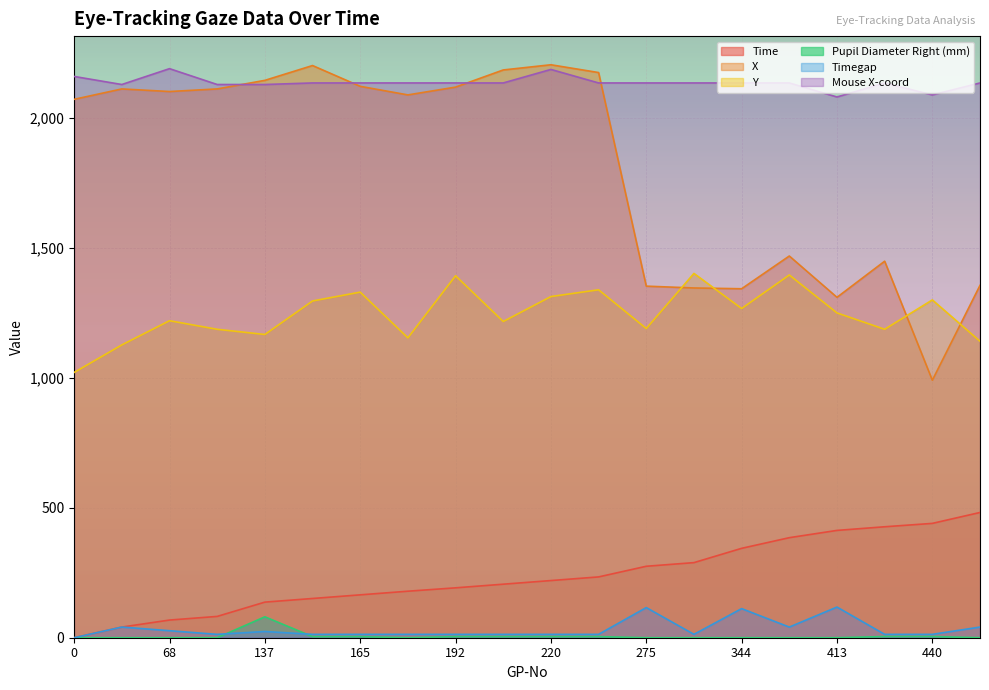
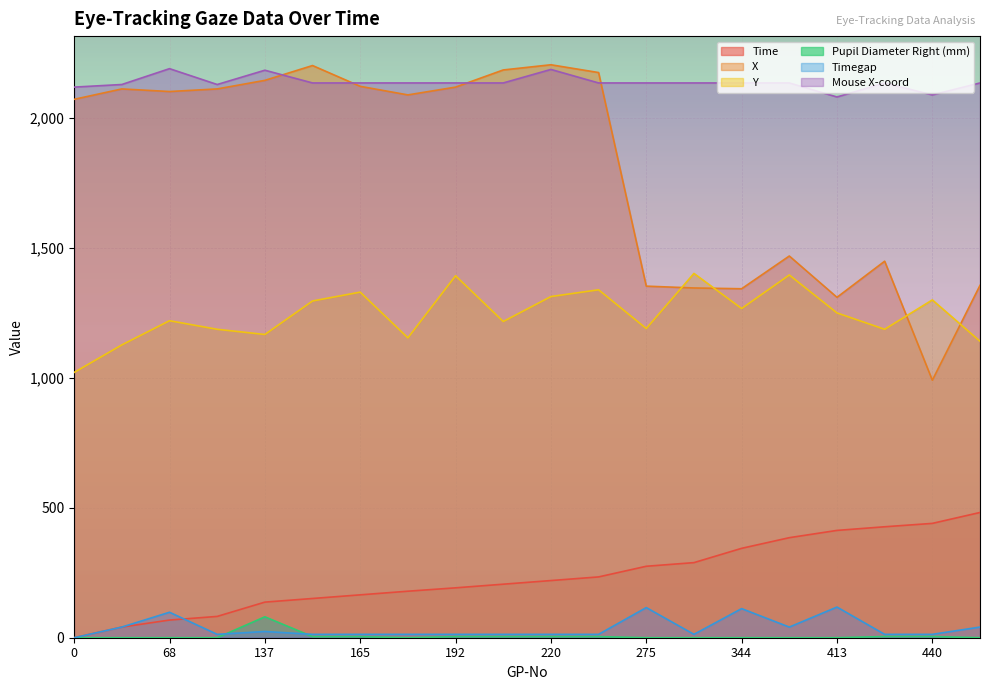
Mouse X-coord, 0: 2,160 -> 2,120
Timegap, 68: 30 -> 100
Mouse X-coord, 137: 2,130 -> 2,180
